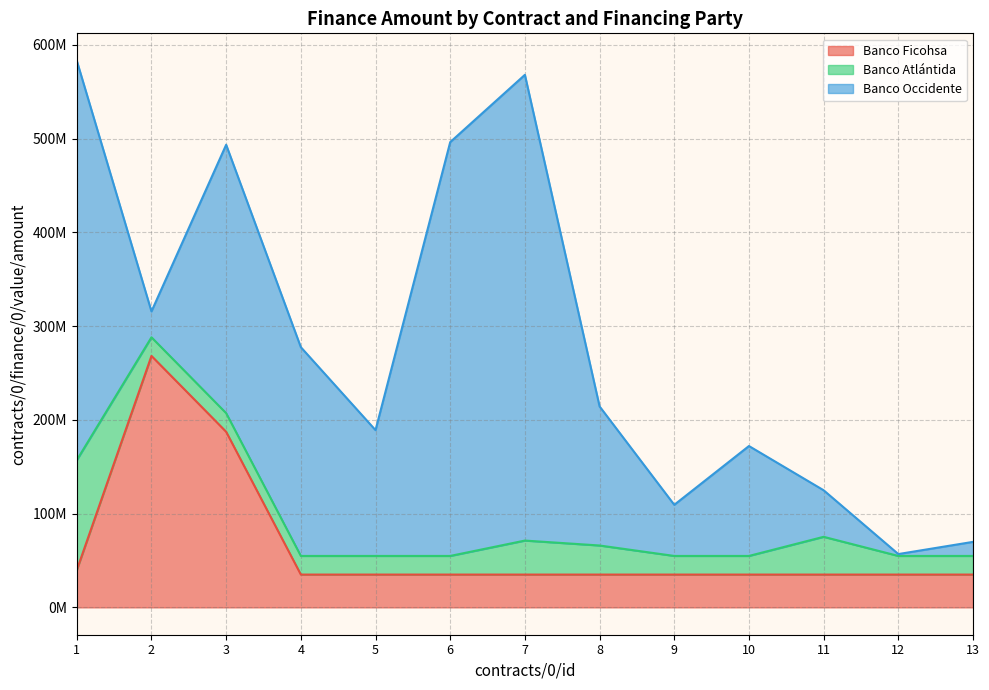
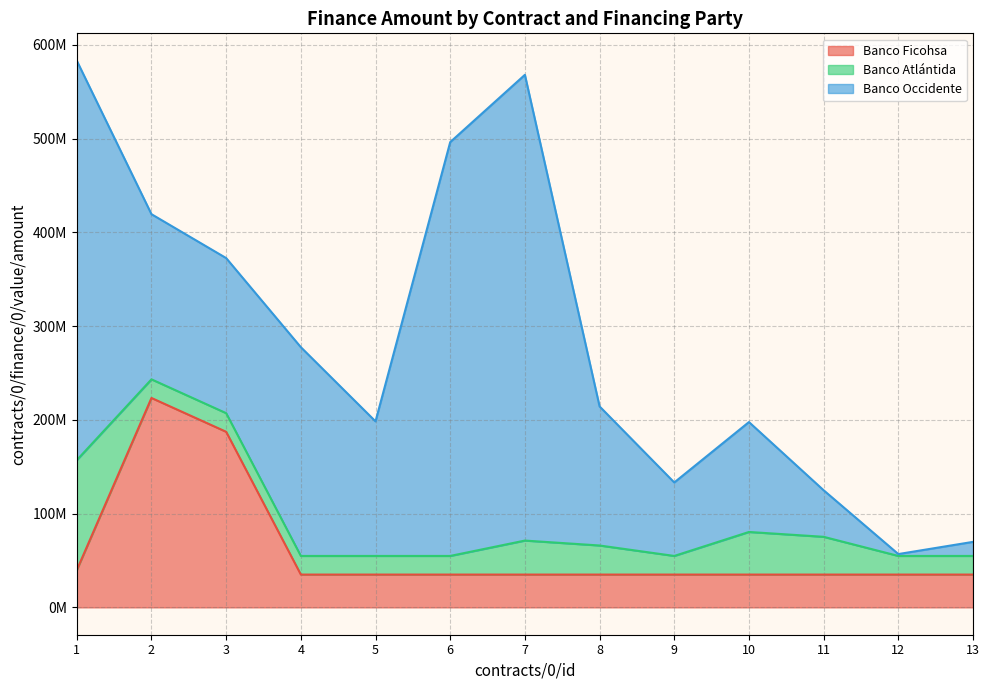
Banco Ficohsa, 2: 270000000 -> 220000000
Banco Occidente, 2: 30000000 -> 180000000
Banco Occidente, 3: 290000000 -> 170000000
Banco Occidente, 5: 130000000 -> 140000000
Banco Occidente, 9: 50000000 -> 80000000
Banco Atlántida, 10: 20000000 -> 50000000
